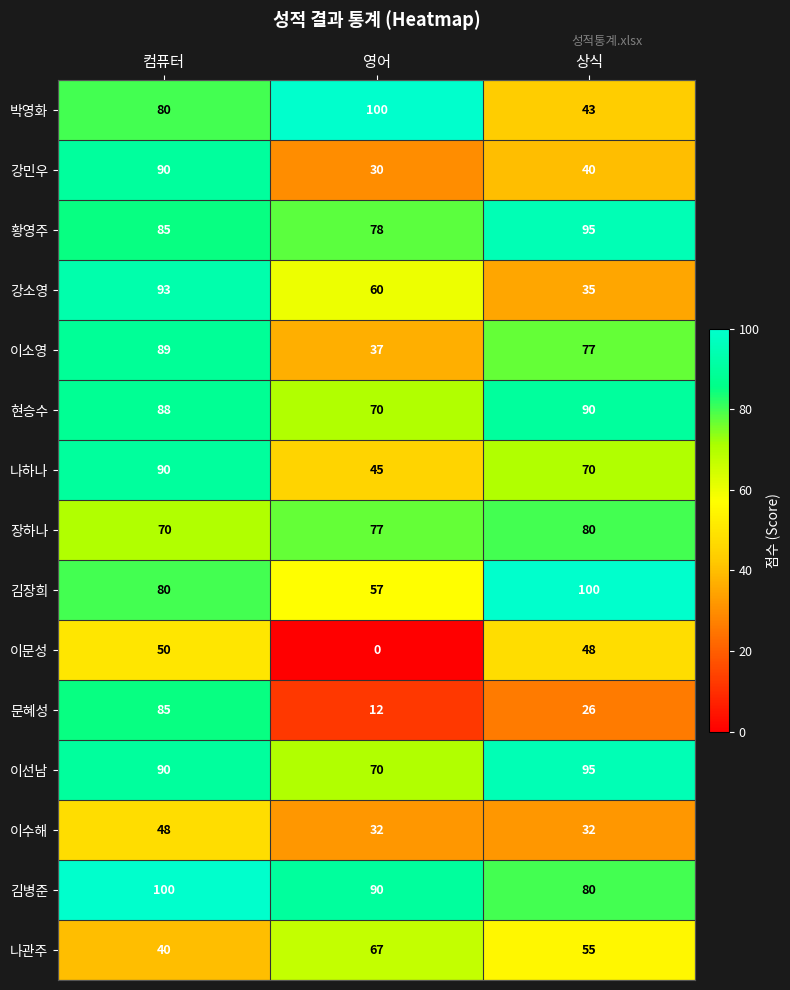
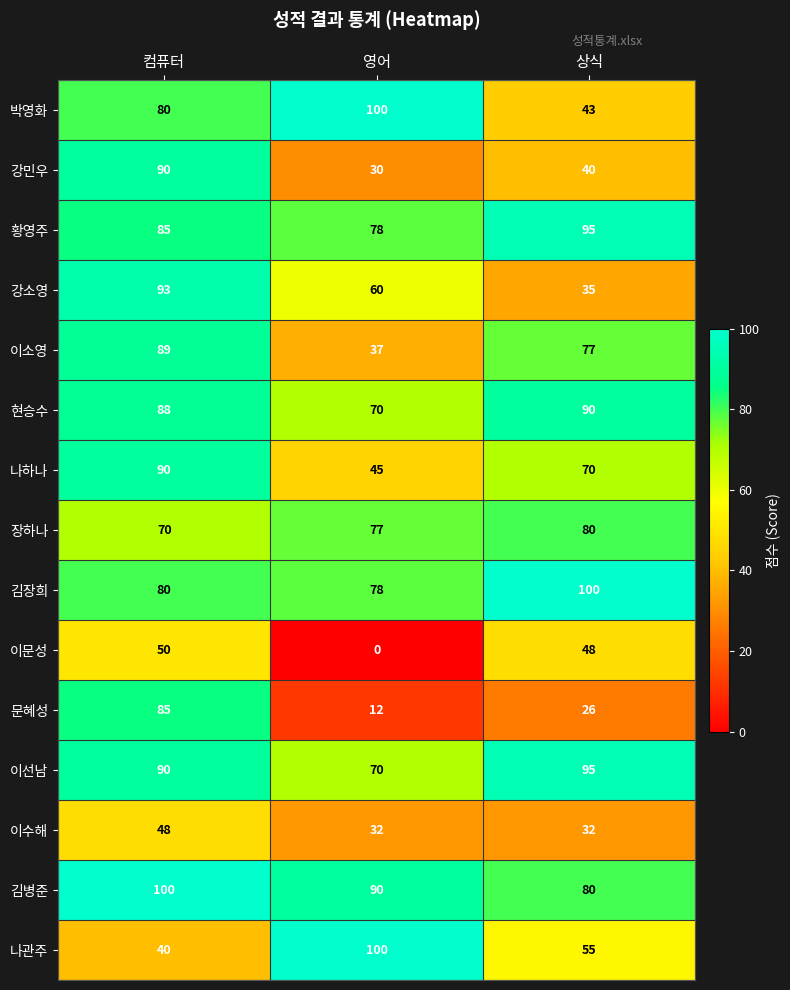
김장희, 영어: 57 -> 78
나관주, 영어: 67 -> 100
